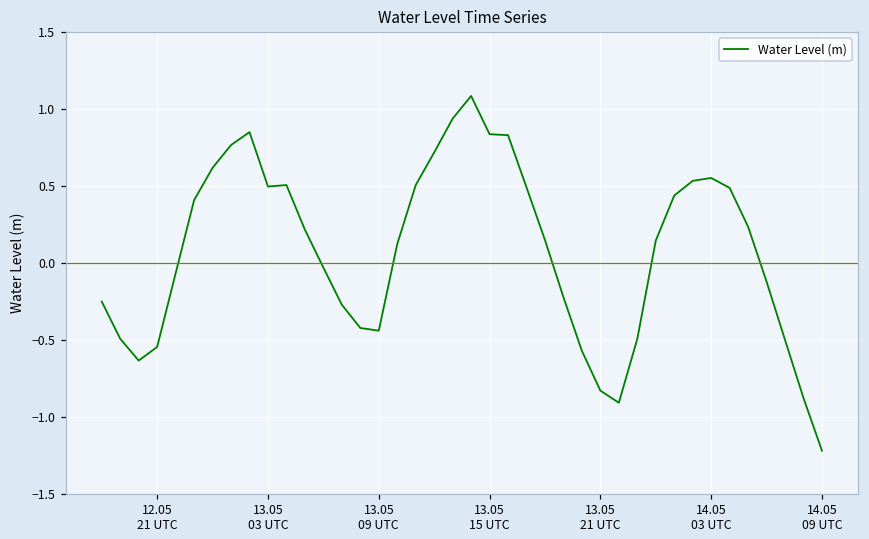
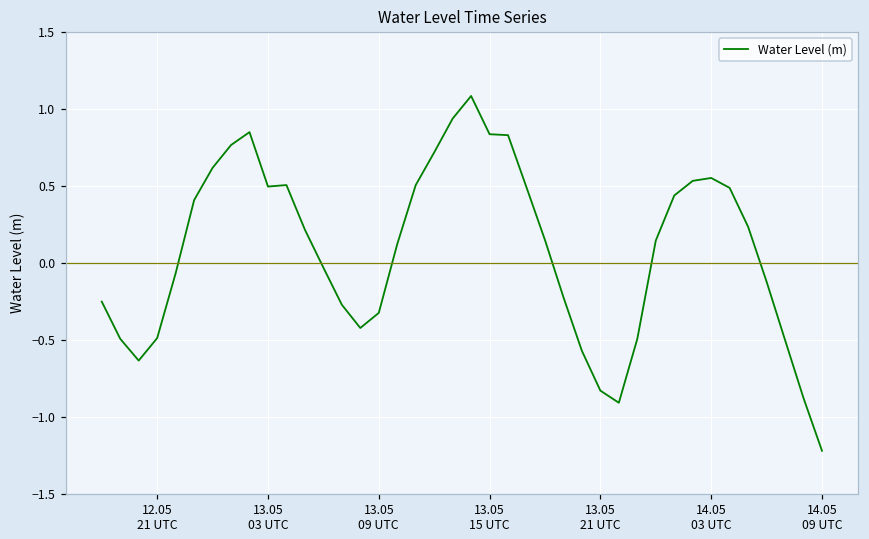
12.05 21 UTC: -0.55 -> -0.49
13.05 09 UTC: -0.44 -> -0.33
